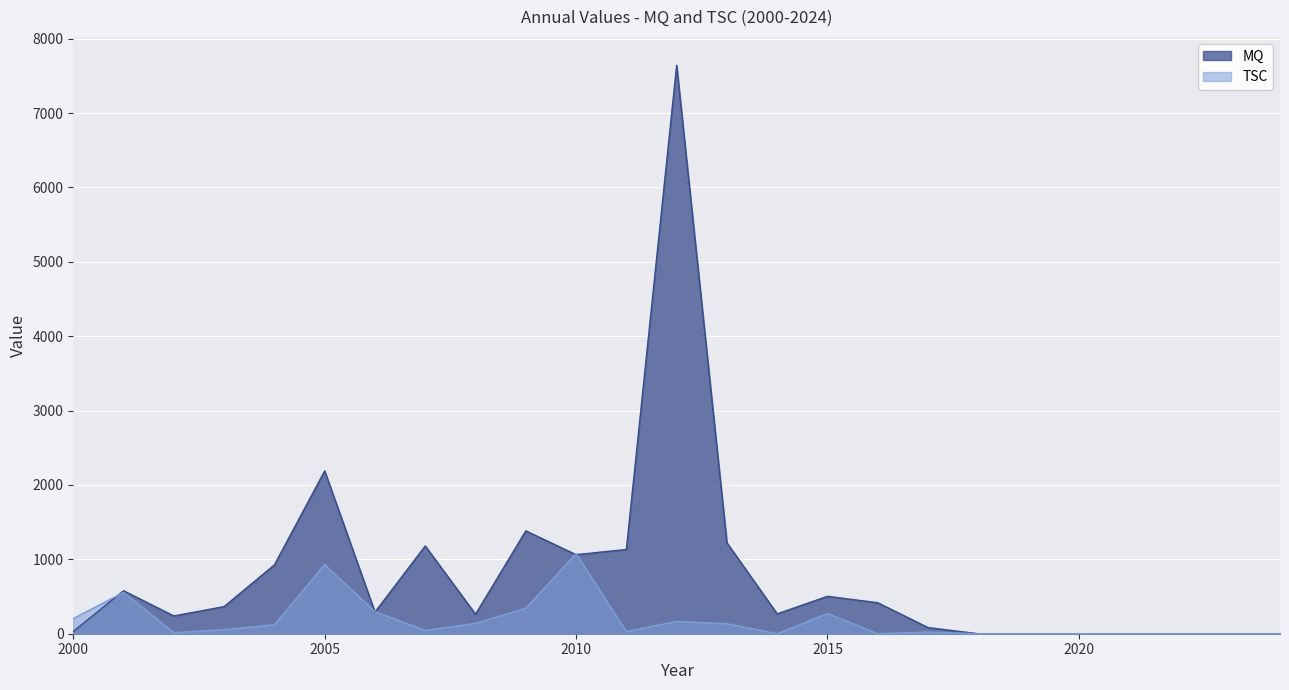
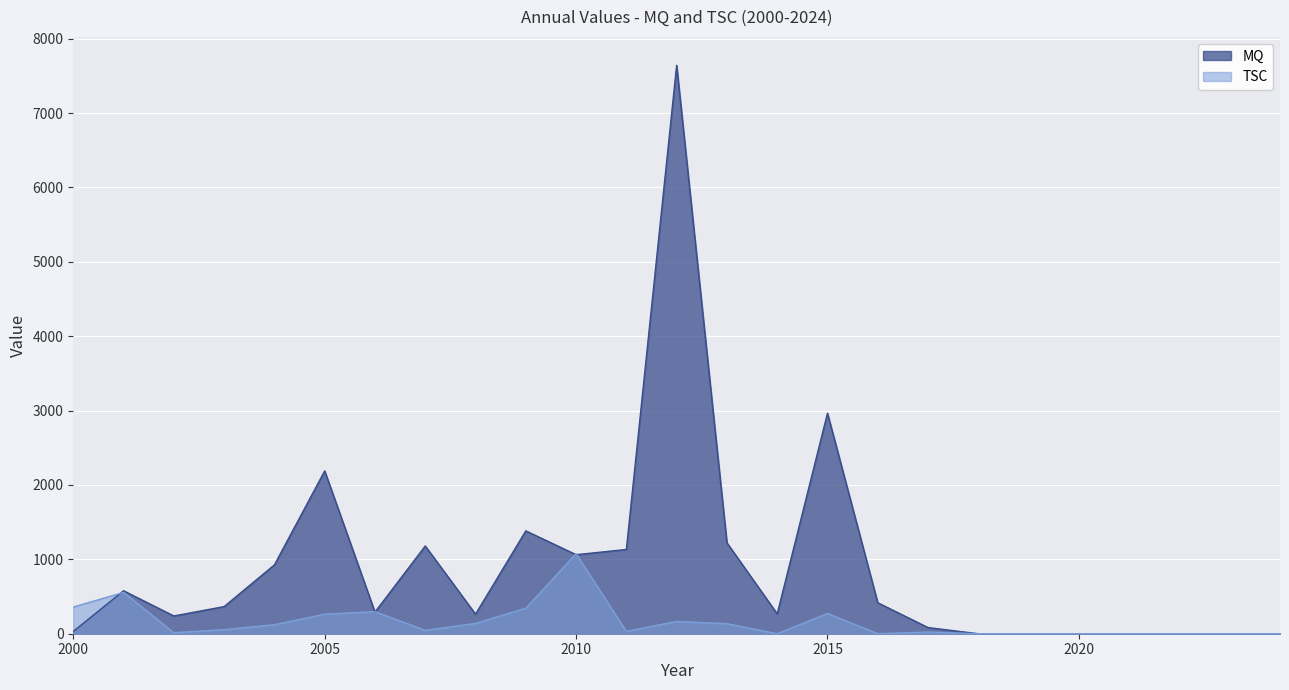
TSC, 2000: 200 -> 400
TSC, 2005: 900 -> 300
MQ, 2015: 500 -> 3000
